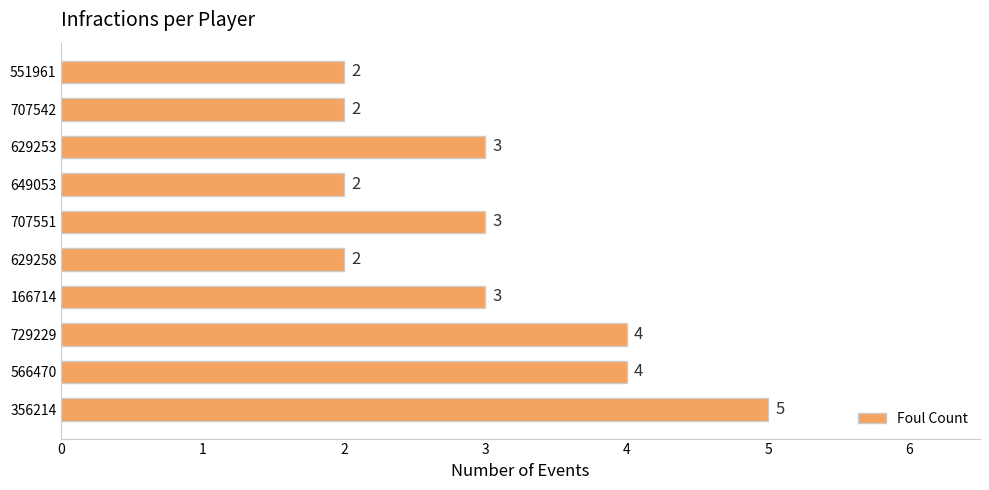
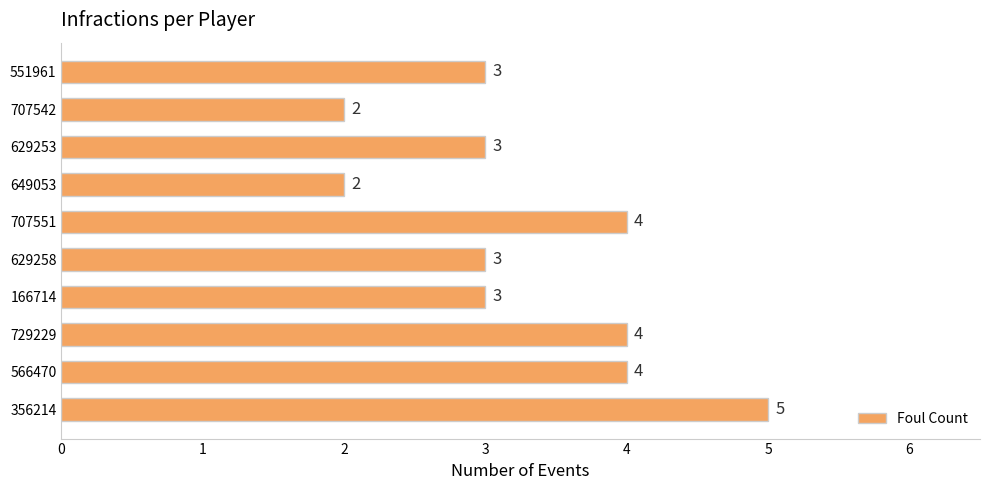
551961: 2 -> 3
707551: 3 -> 4
629258: 2 -> 3
